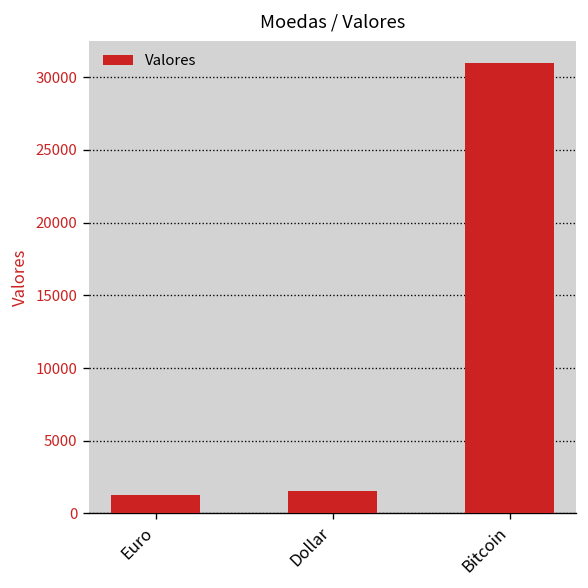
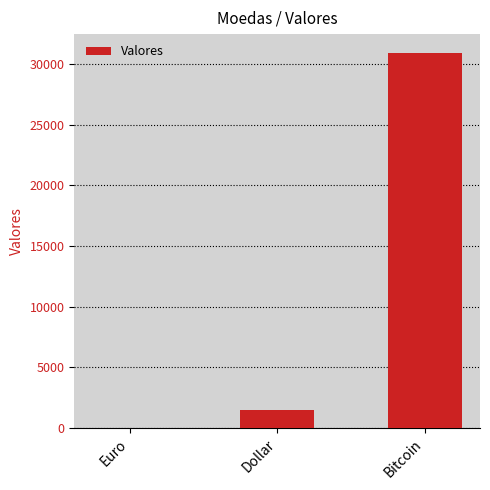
Euro: 1300 -> 0
